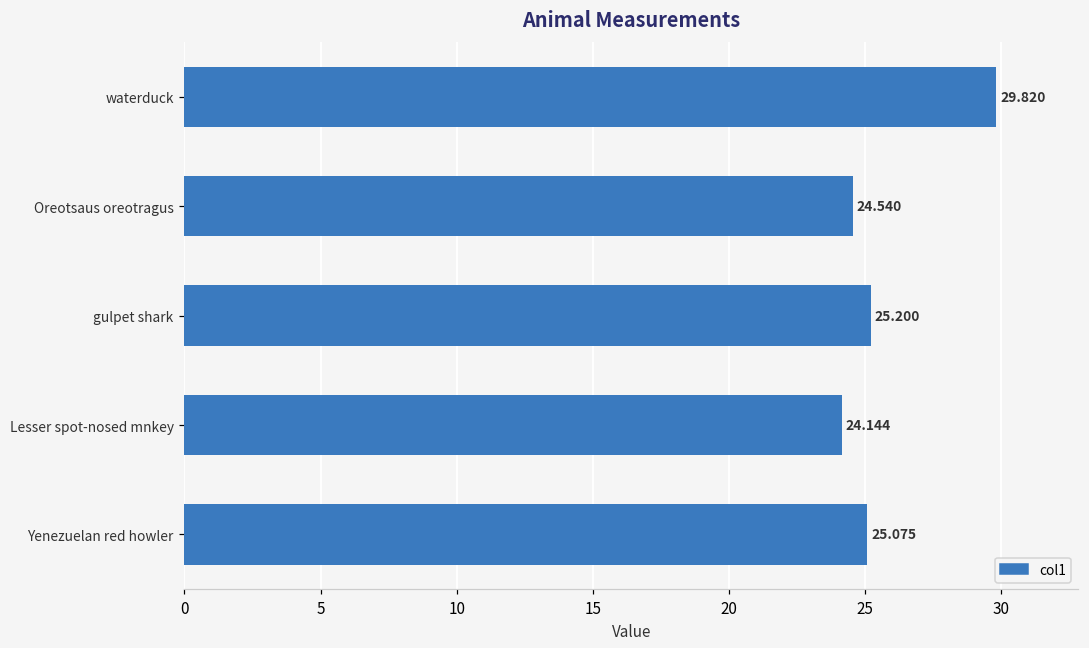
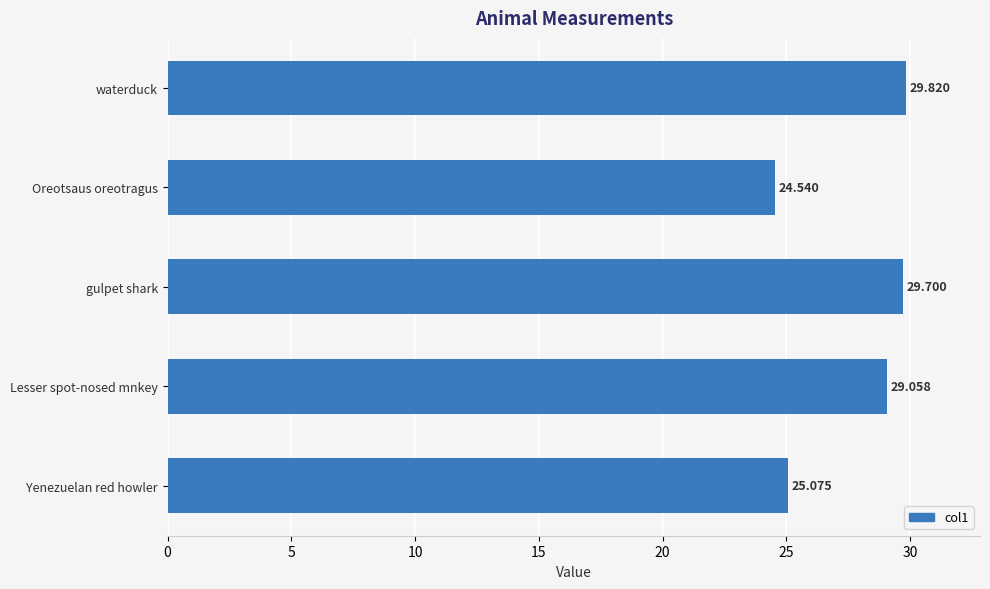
gulpet shark: 25.200 -> 29.700
Lesser spot-nosed mnkey: 24.144 -> 29.058
